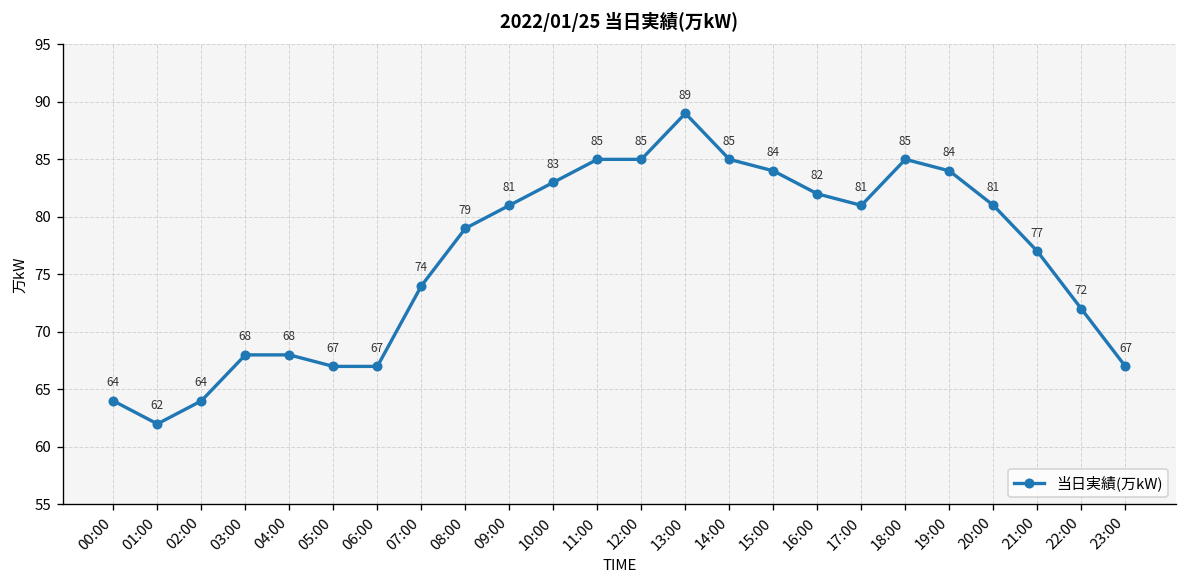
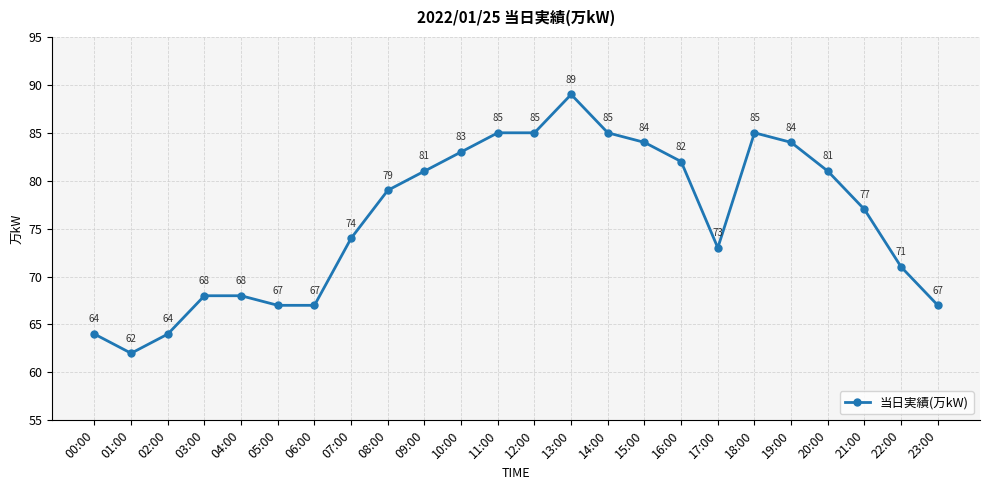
17:00: 81 -> 73
22:00: 72 -> 71
